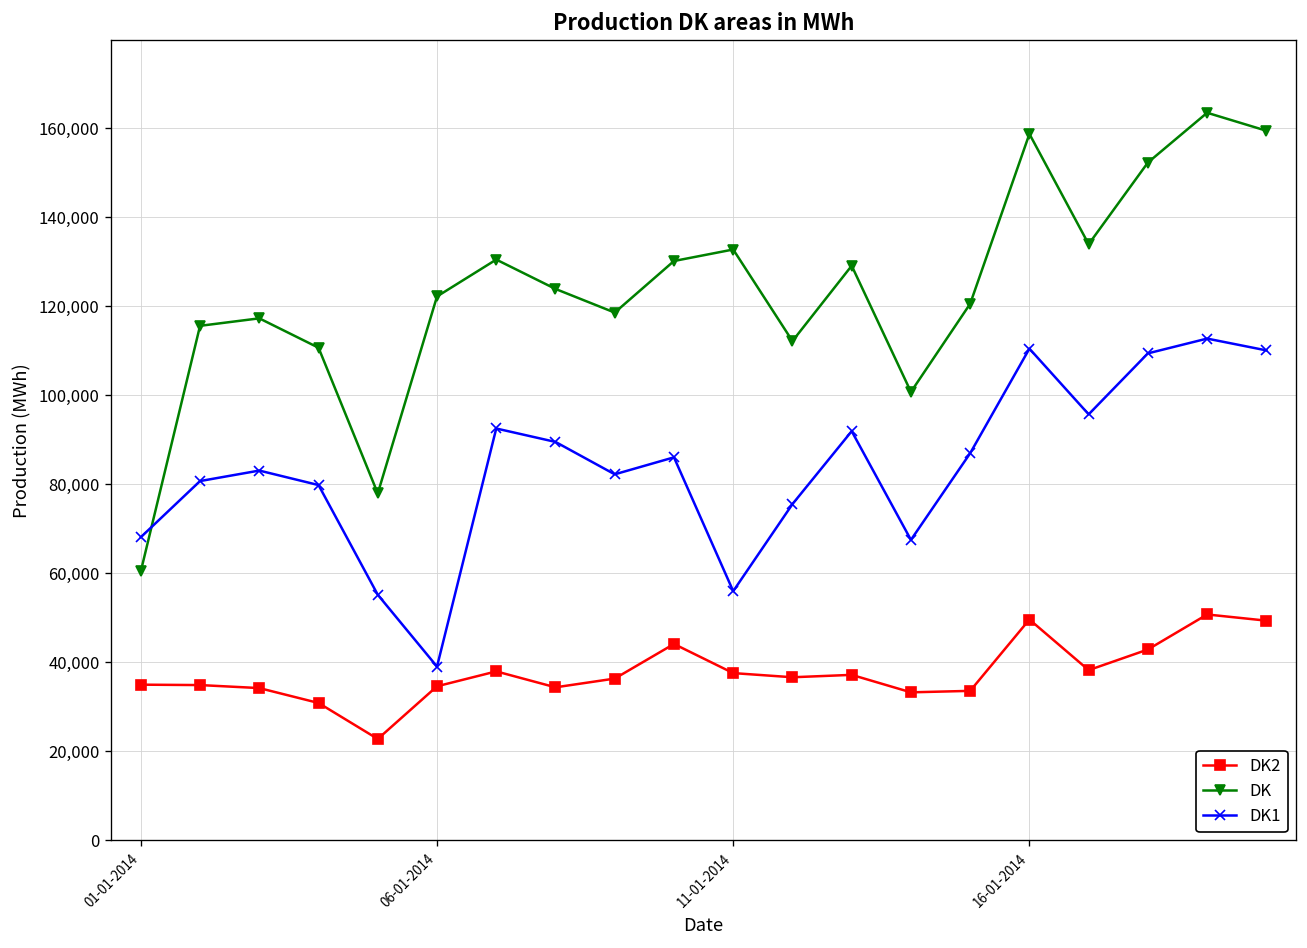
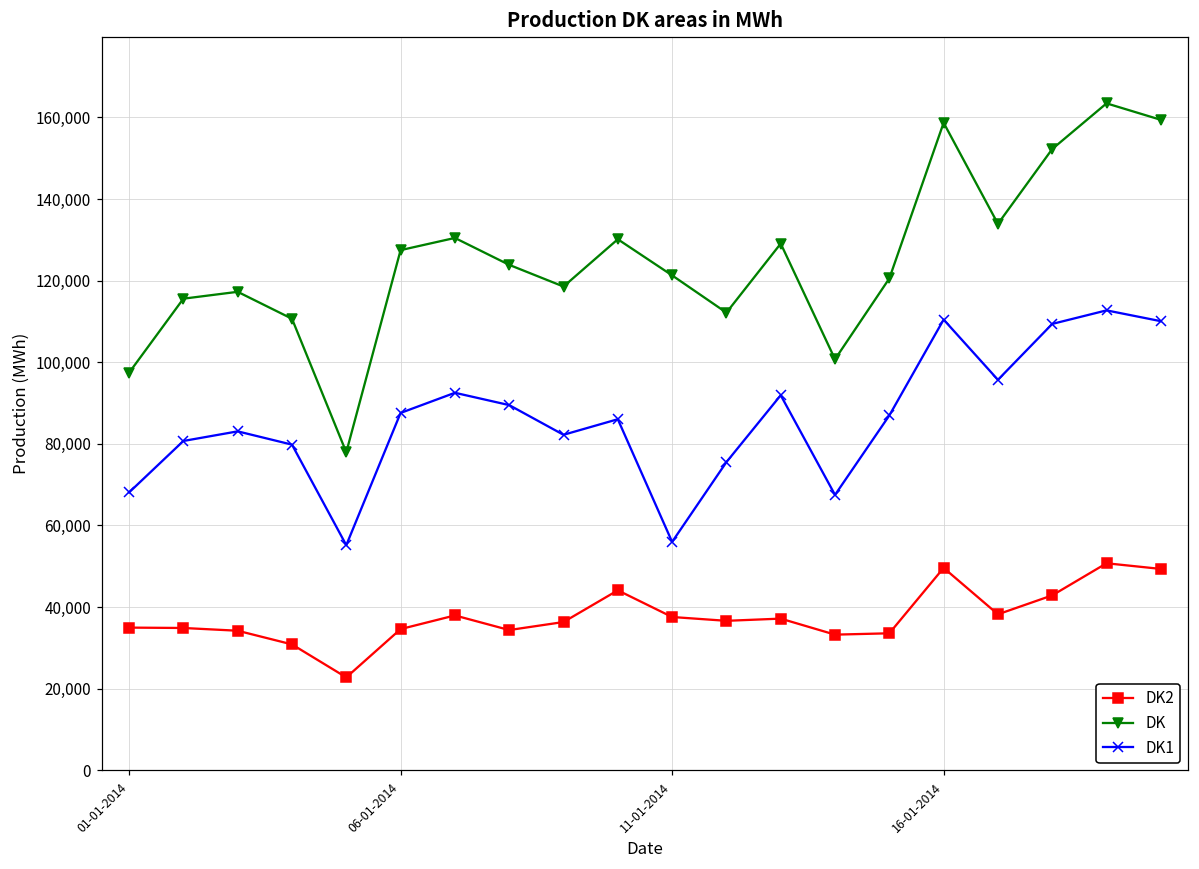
DK, 01-01-2014: 60,000 -> 97,000
DK, 06-01-2014: 122,000 -> 127,000
DK1, 06-01-2014: 39,000 -> 88,000
DK, 11-01-2014: 133,000 -> 121,000
